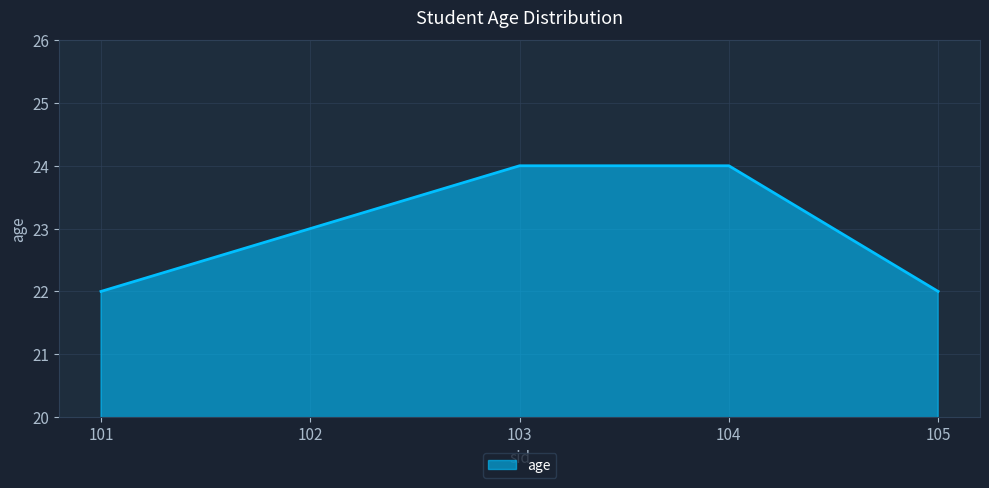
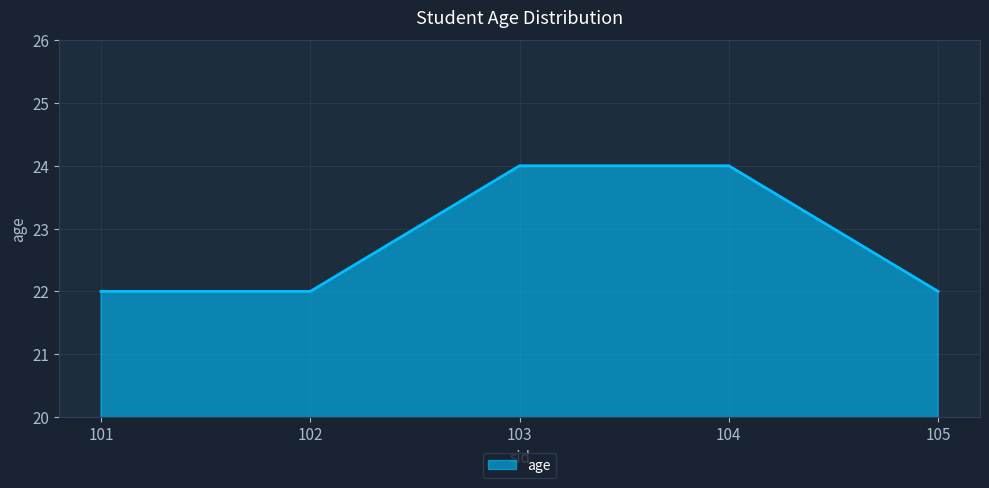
102: 23 -> 22
